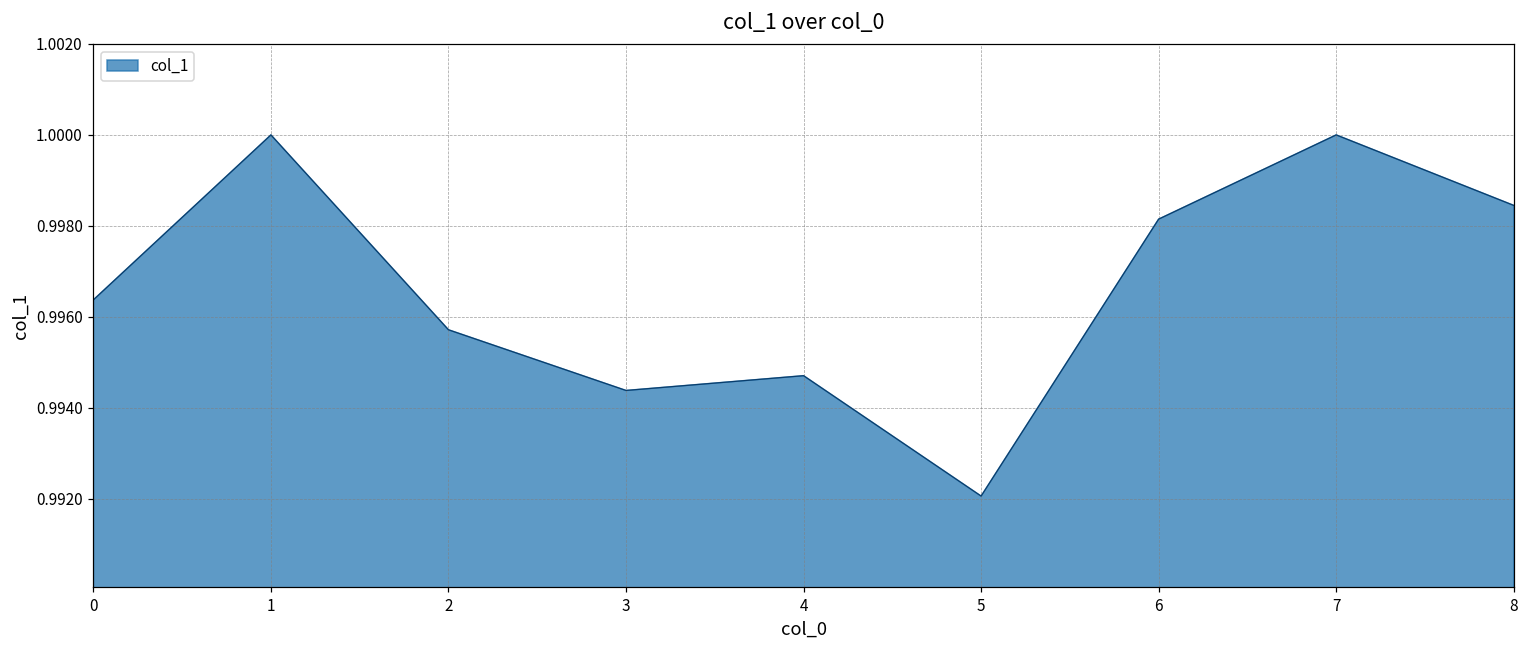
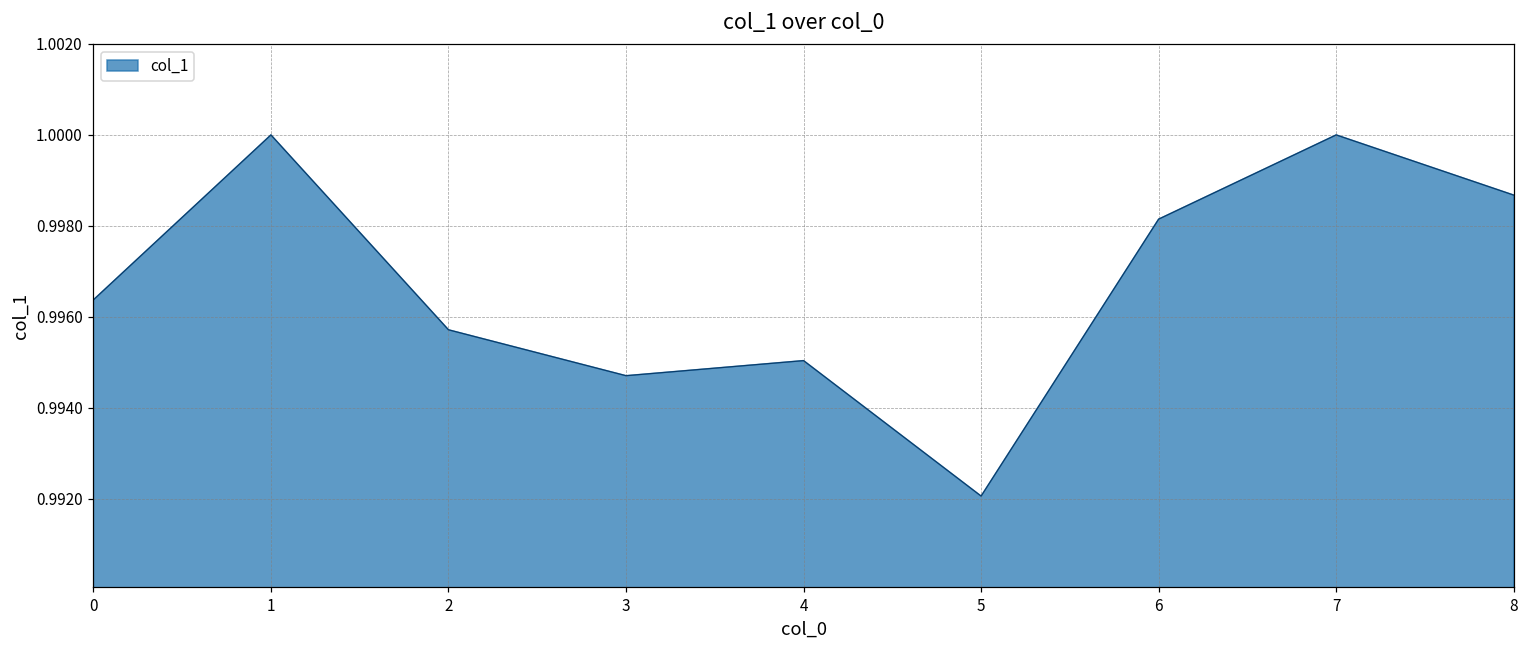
3: 0.9944 -> 0.9947
4: 0.9947 -> 0.9950
8: 0.9985 -> 0.9987
